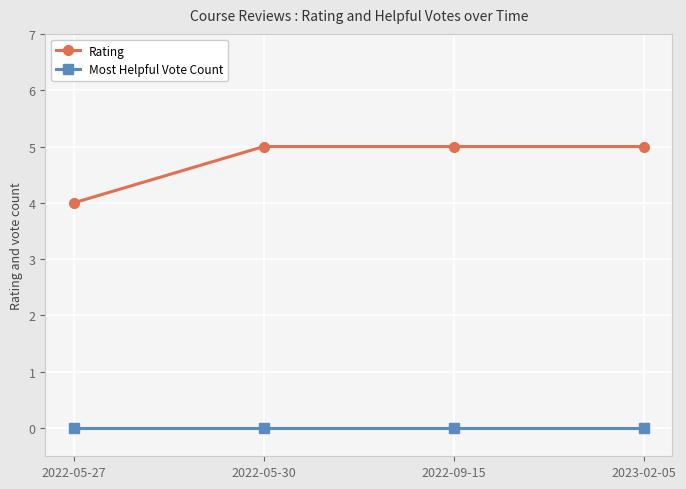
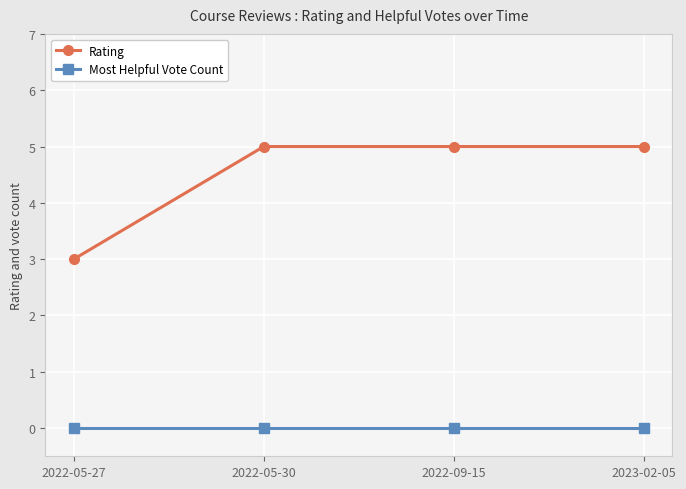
Rating, 2022-05-27: 4 -> 3
